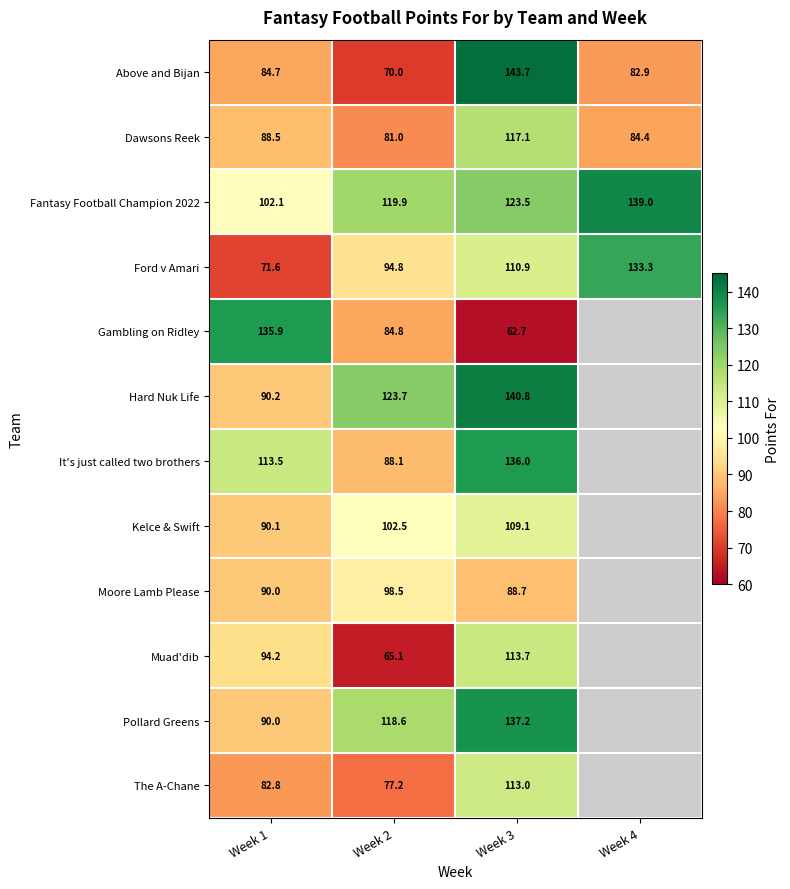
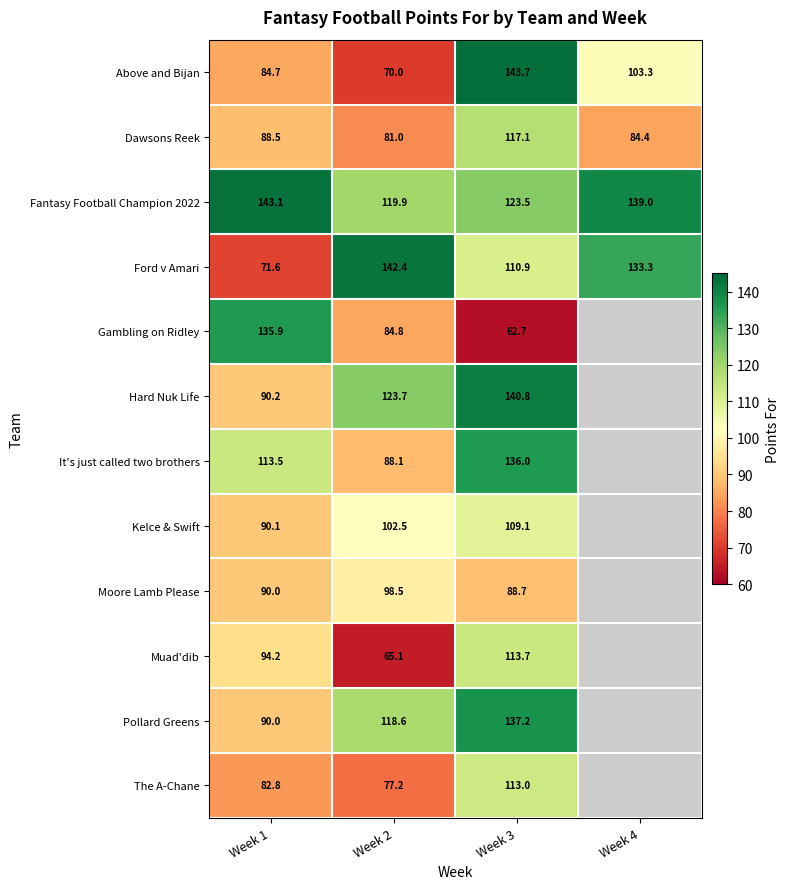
Above and Bijan, Week 4: 82.9 -> 103.3
Fantasy Football Champion 2022, Week 1: 102.1 -> 143.1
Ford v Amari, Week 2: 94.8 -> 142.4
